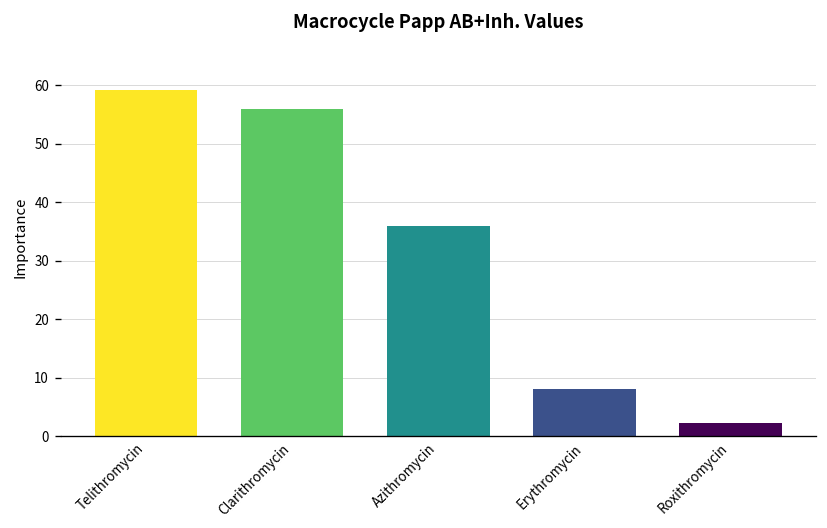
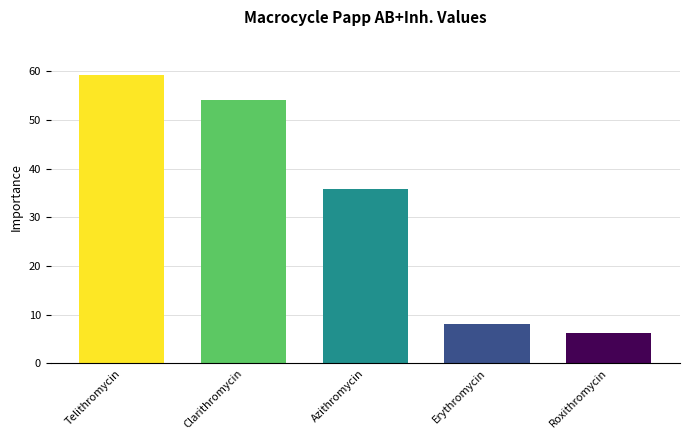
Clarithromycin: 56 -> 54
Roxithromycin: 2 -> 6
